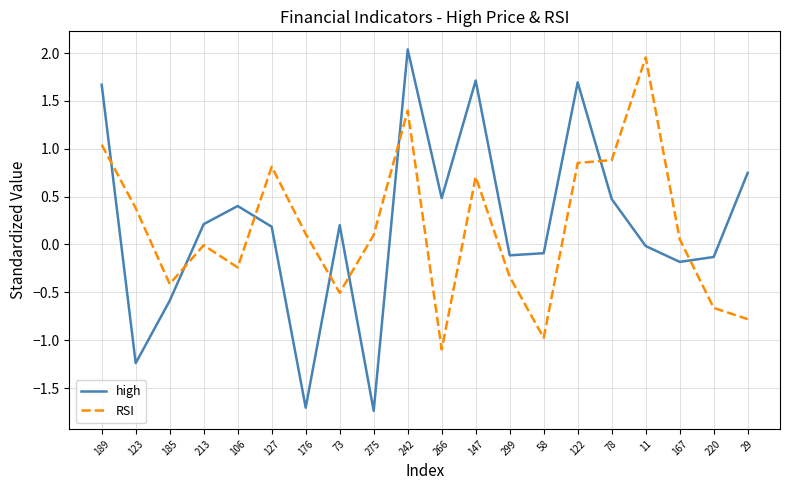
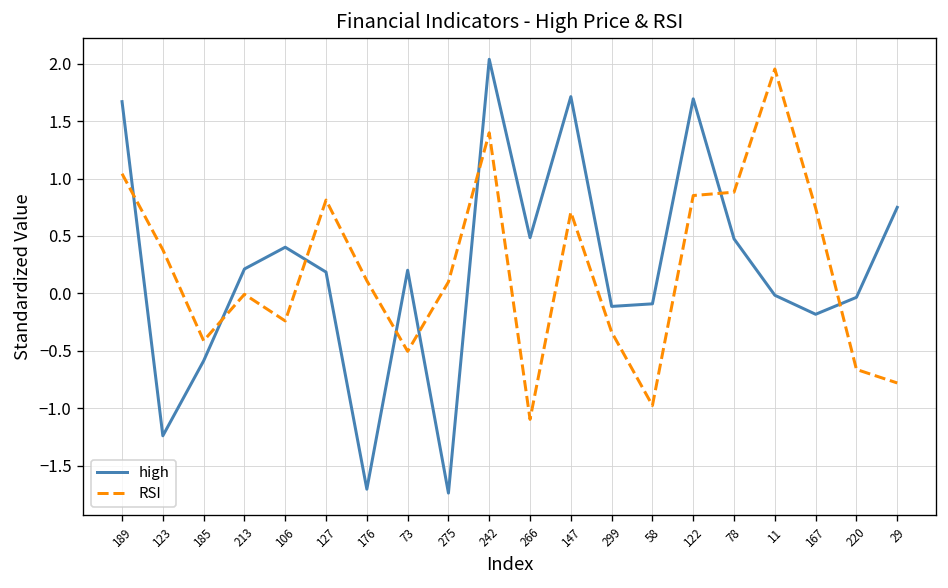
RSI, 167: 0.1 -> 0.7
high, 220: -0.1 -> 0.0
